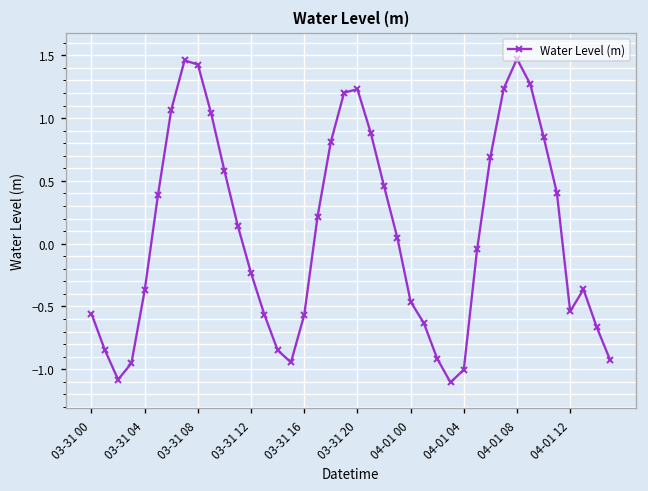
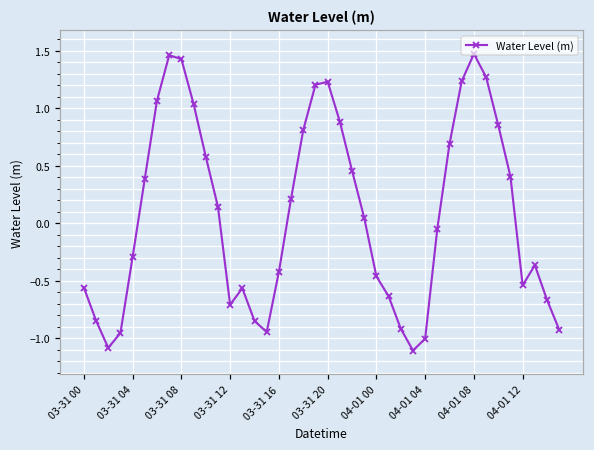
03-31 04: -0.37 -> -0.29
03-31 12: -0.23 -> -0.71
03-31 16: -0.57 -> -0.42
